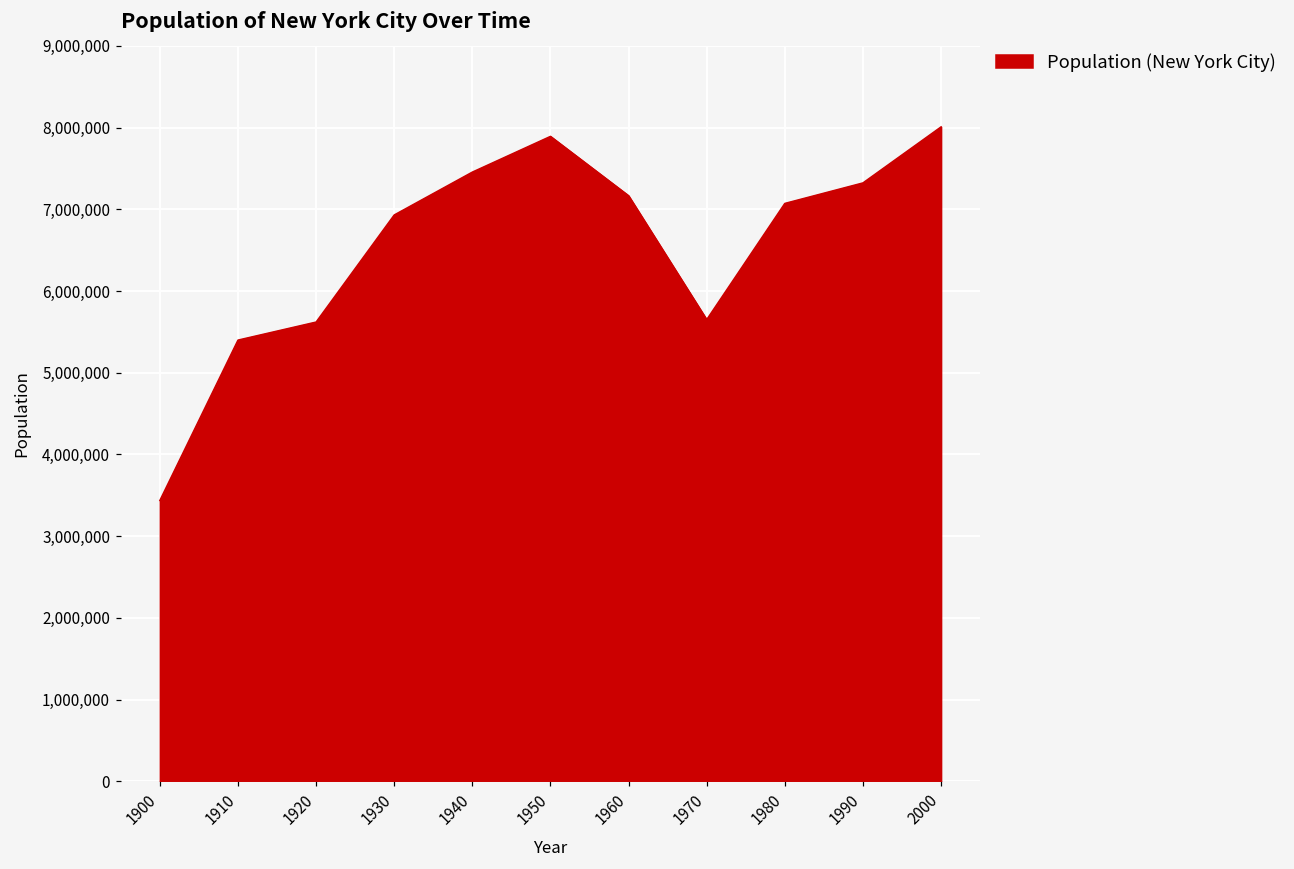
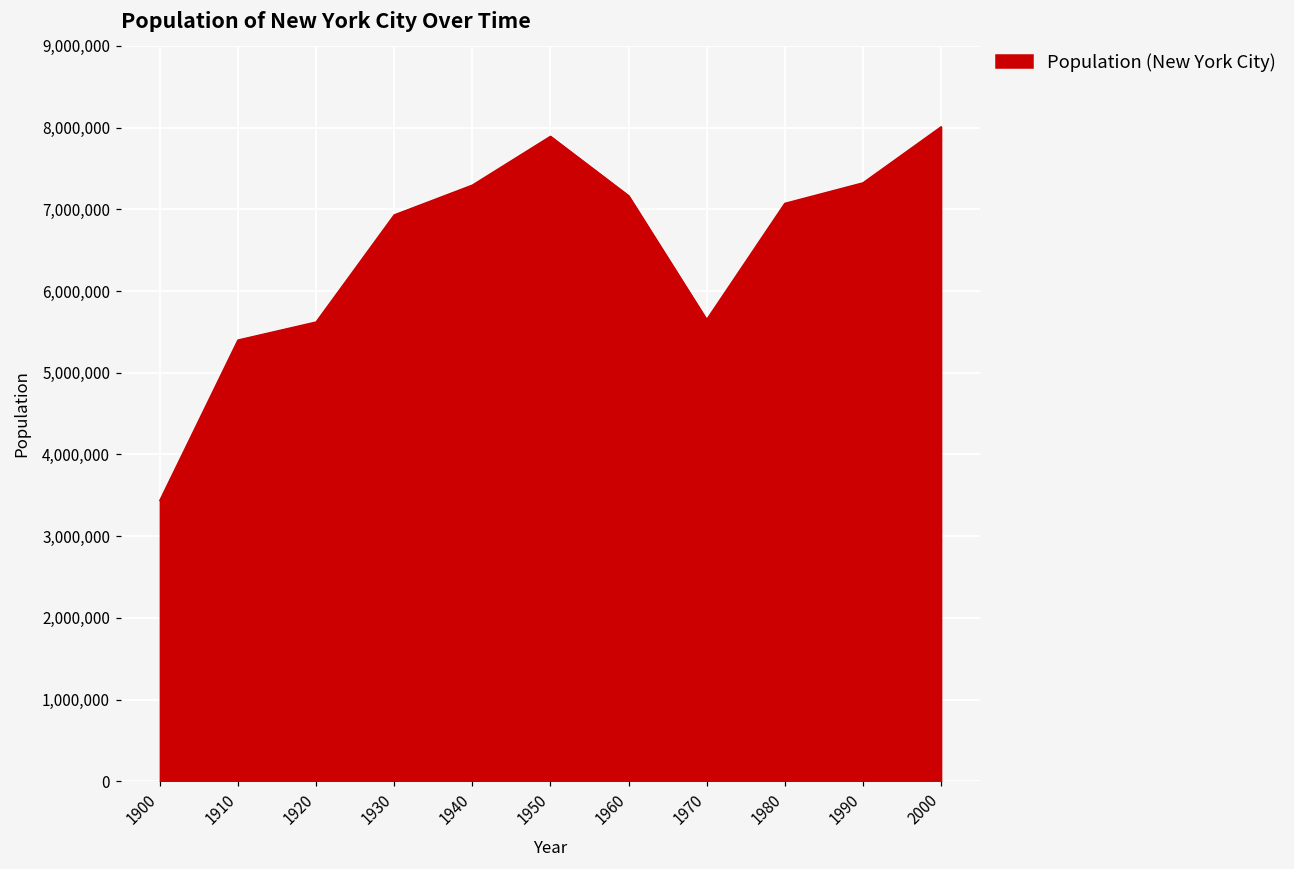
1940: 7,500,000 -> 7,300,000
